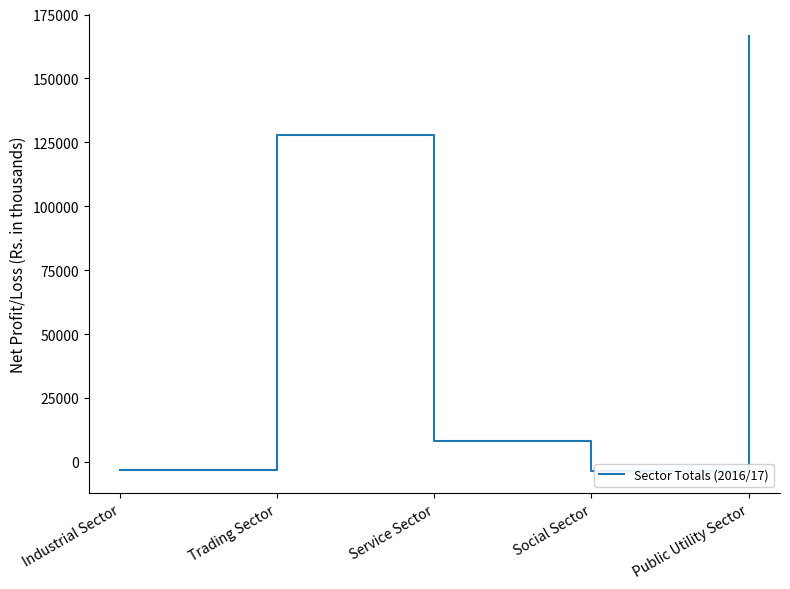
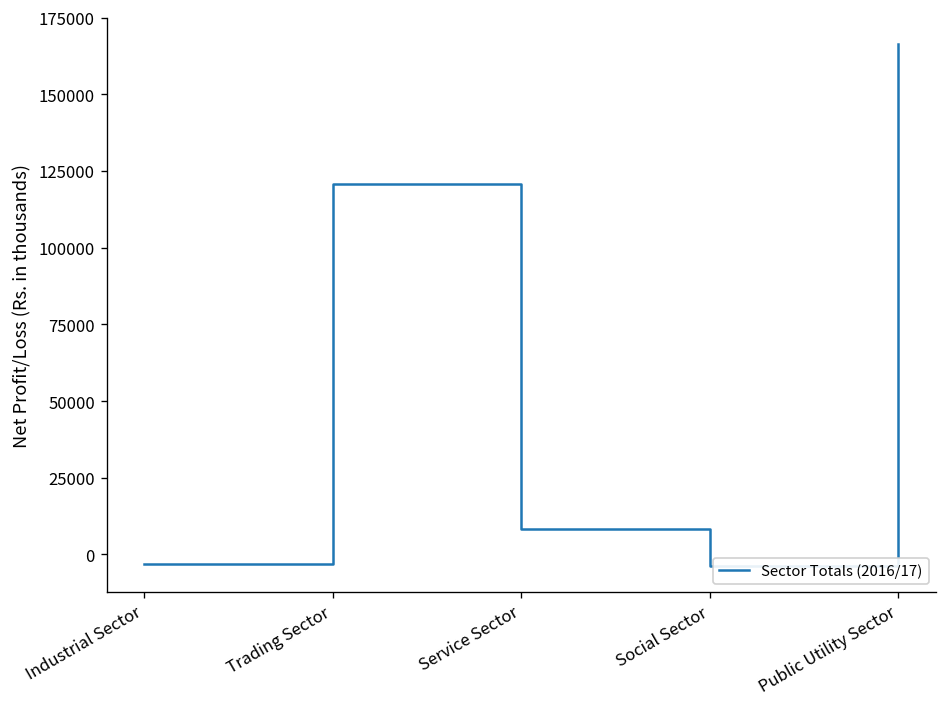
Trading Sector: 128000 -> 121000
